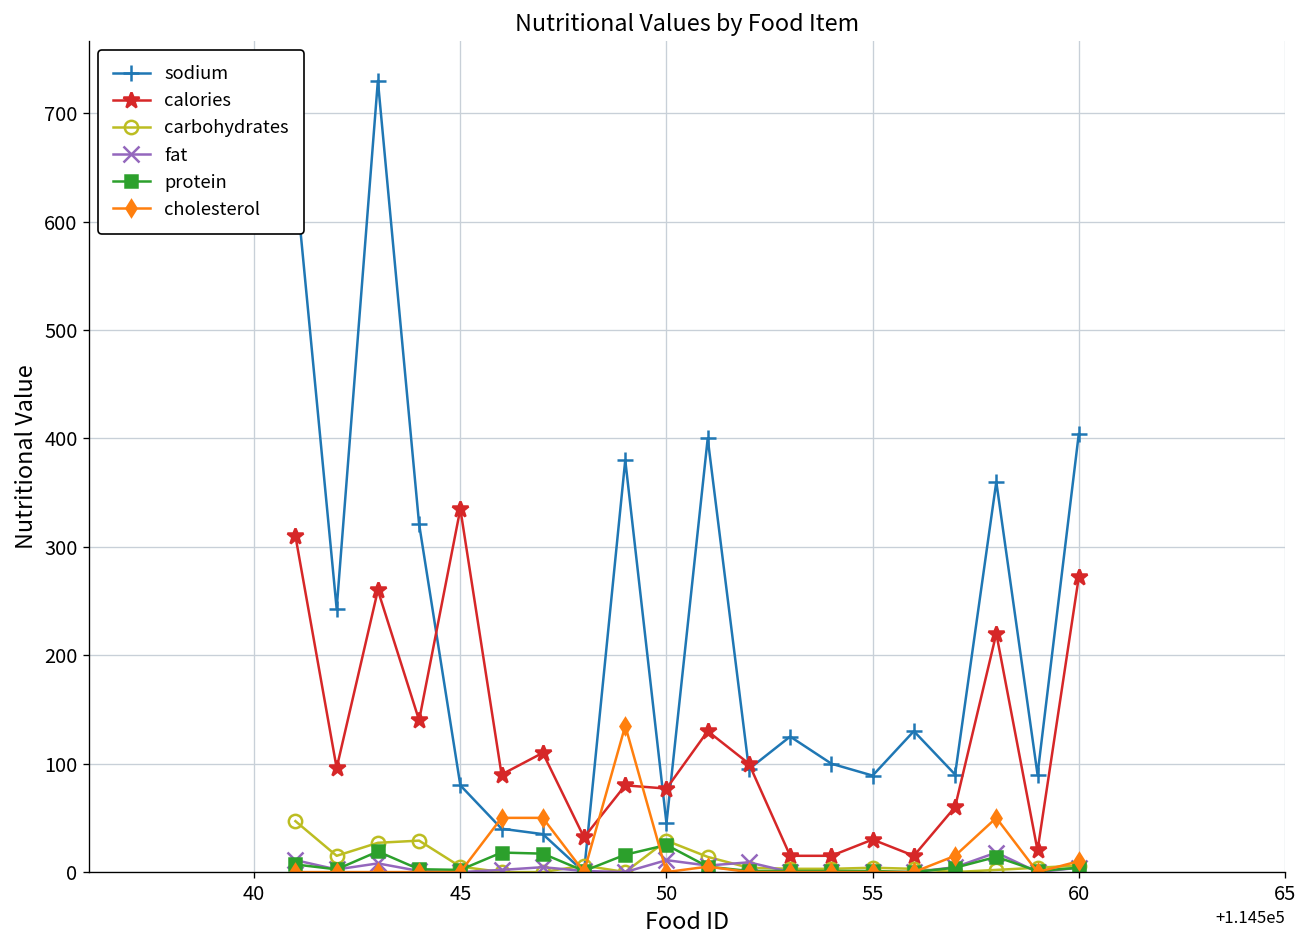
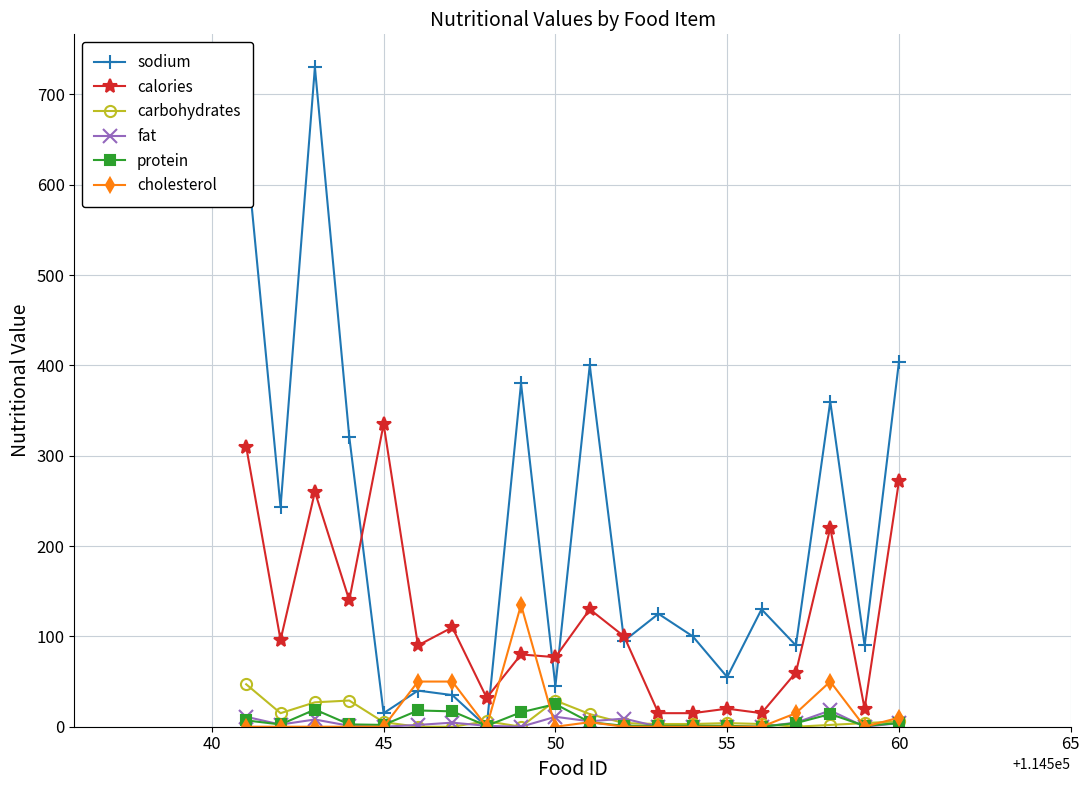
sodium, 45: 80 -> 20
sodium, 55: 90 -> 60
calories, 55: 30 -> 20
